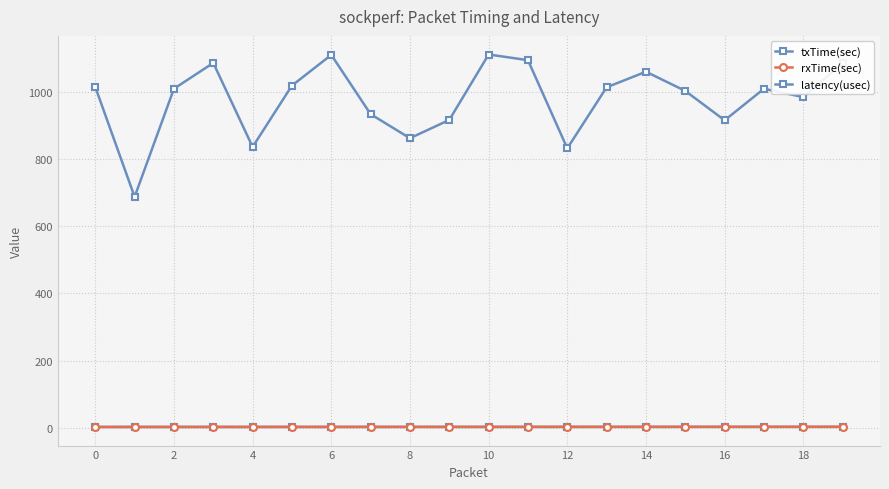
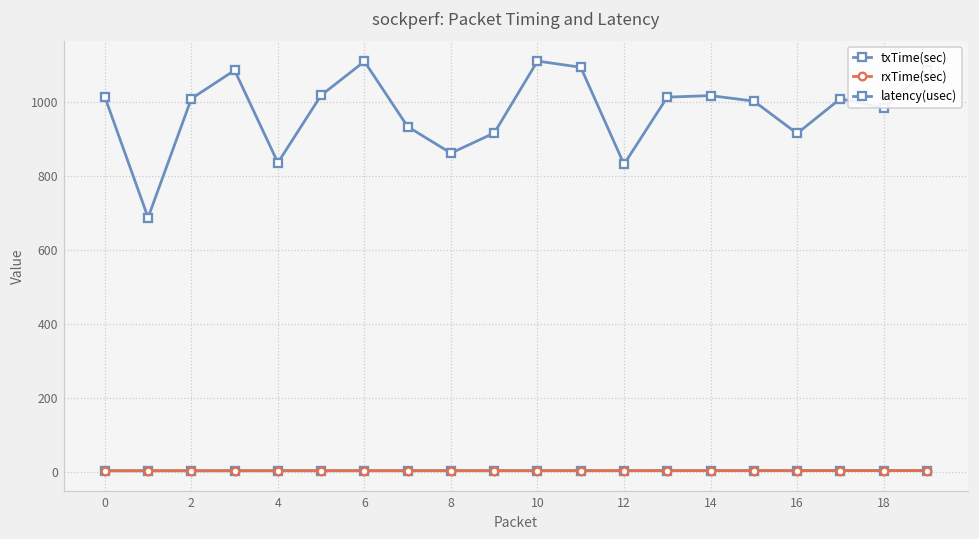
latency(usec), 14: 1060 -> 1020
